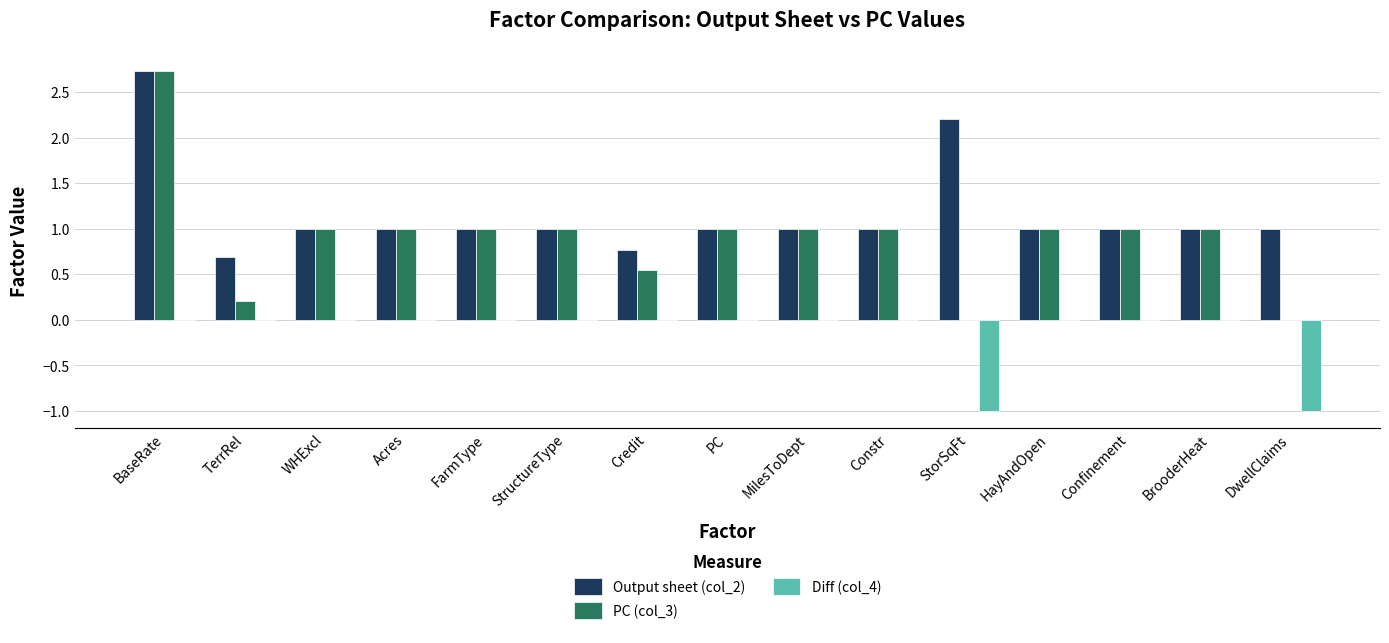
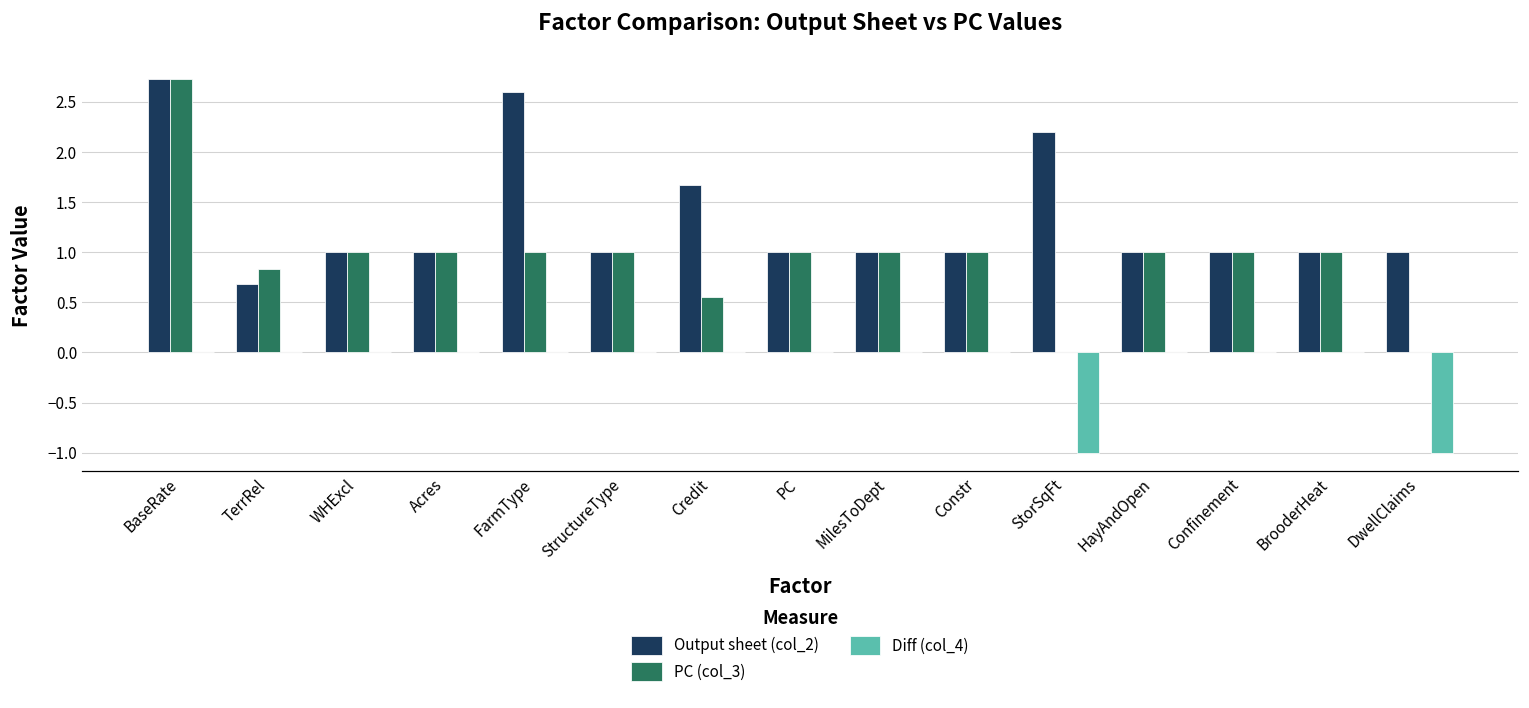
PC (col_3), TerrRel: 0.2 -> 0.8
Output sheet (col_2), FarmType: 1.0 -> 2.6
Output sheet (col_2), Credit: 0.8 -> 1.7
